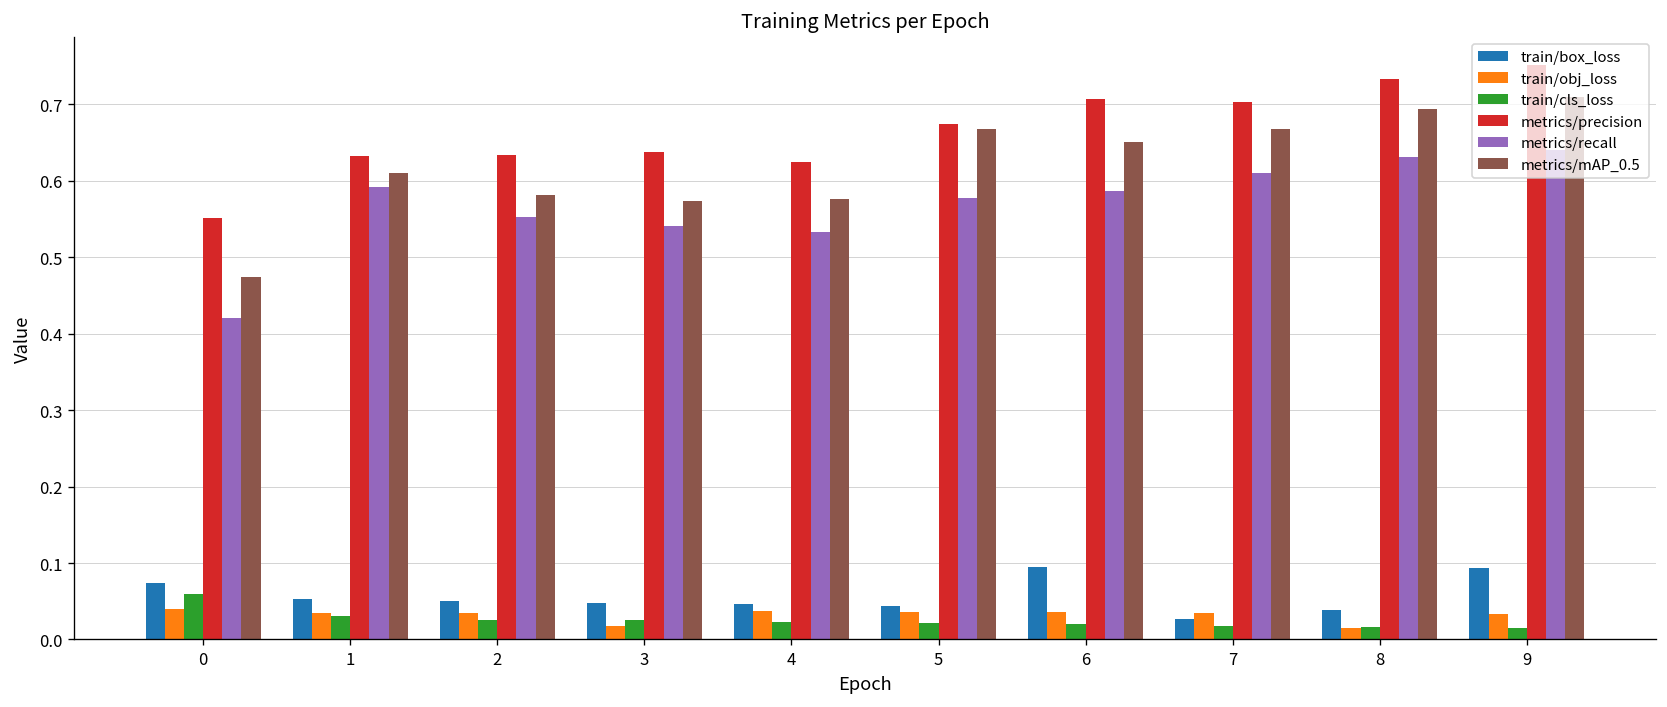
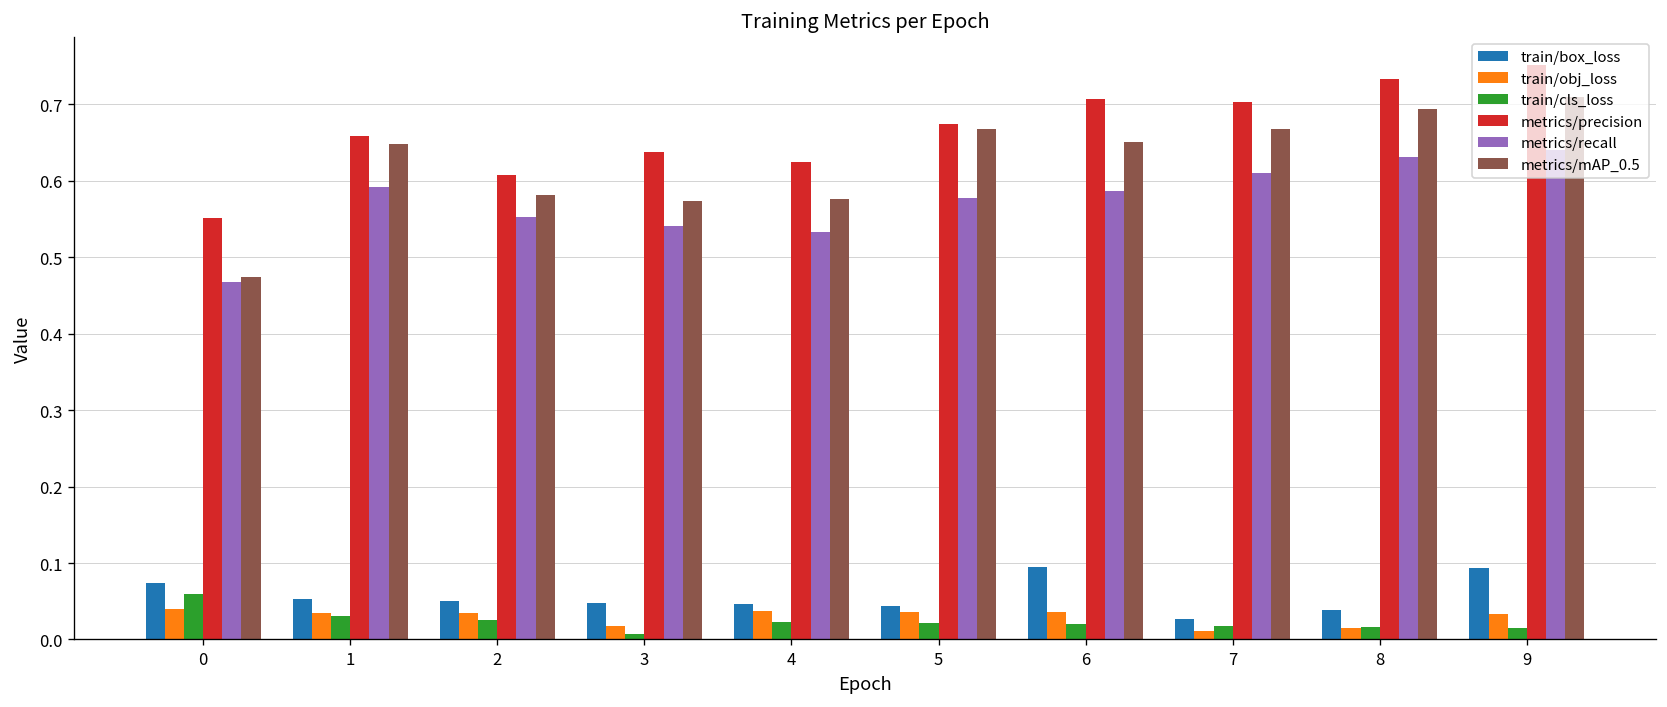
metrics/recall, 0: 0.42 -> 0.47
metrics/precision, 1: 0.63 -> 0.66
metrics/mAP_0.5, 1: 0.61 -> 0.65
metrics/precision, 2: 0.63 -> 0.61
train/cls_loss, 3: 0.02 -> 0.01
train/obj_loss, 7: 0.04 -> 0.01
